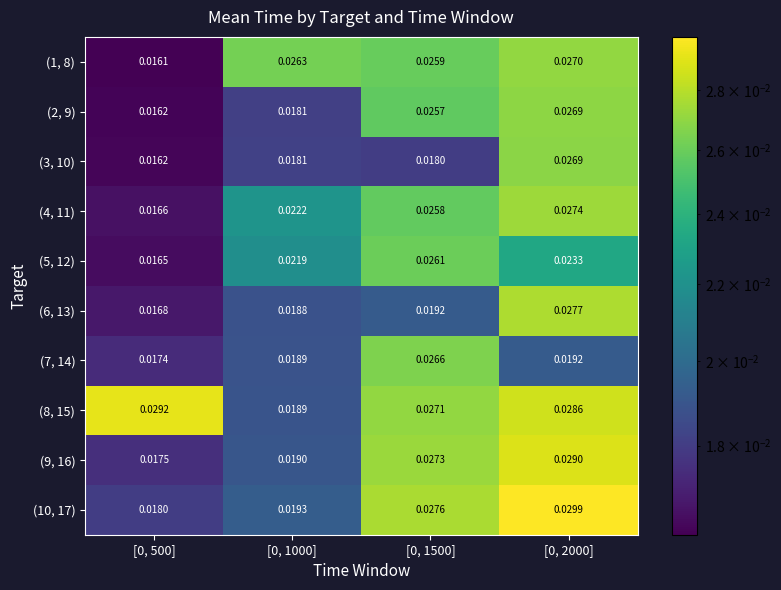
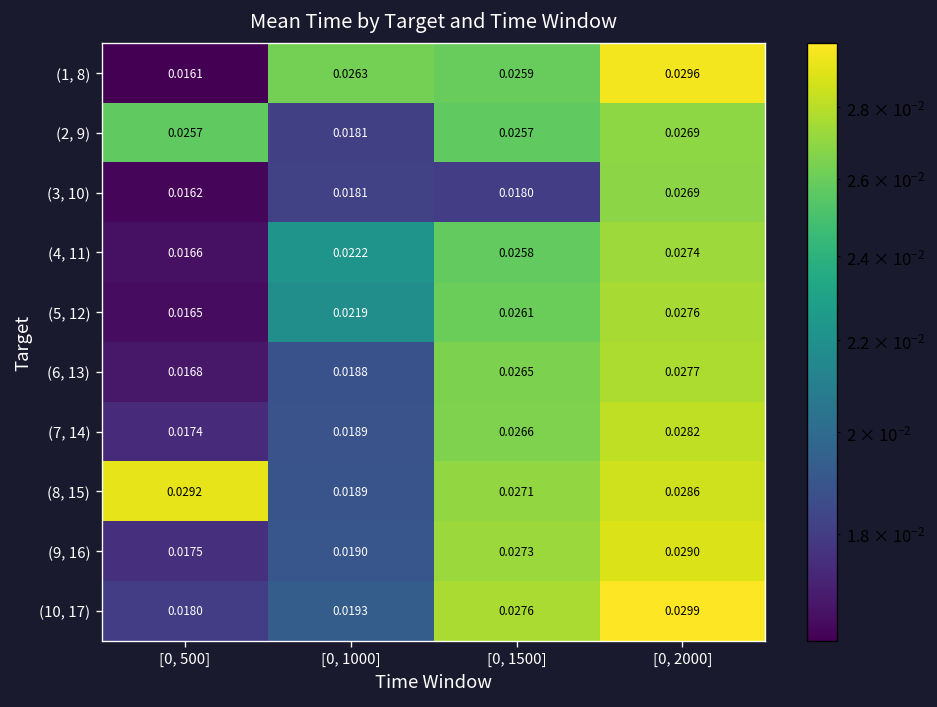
(1, 8), [0, 2000]: 0.0270 -> 0.0296
(2, 9), [0, 500]: 0.0162 -> 0.0257
(5, 12), [0, 2000]: 0.0233 -> 0.0276
(6, 13), [0, 1500]: 0.0192 -> 0.0265
(7, 14), [0, 2000]: 0.0192 -> 0.0282
